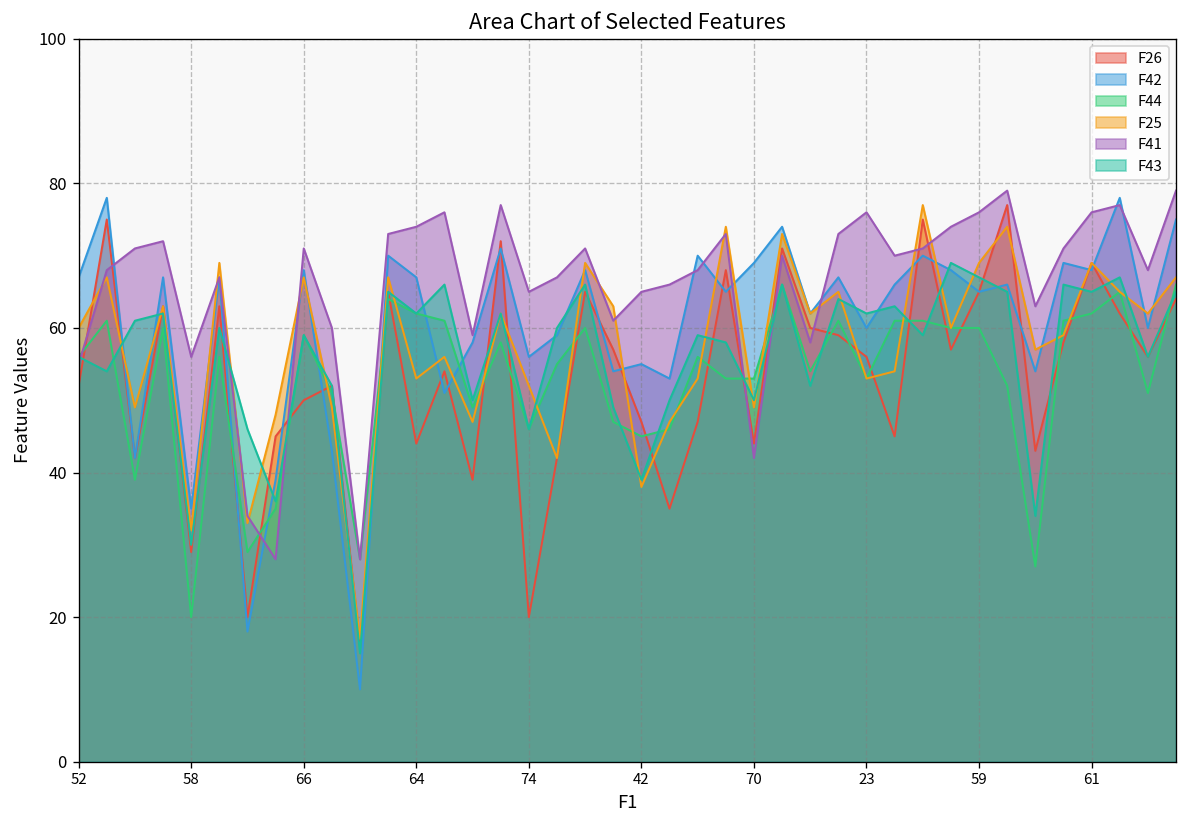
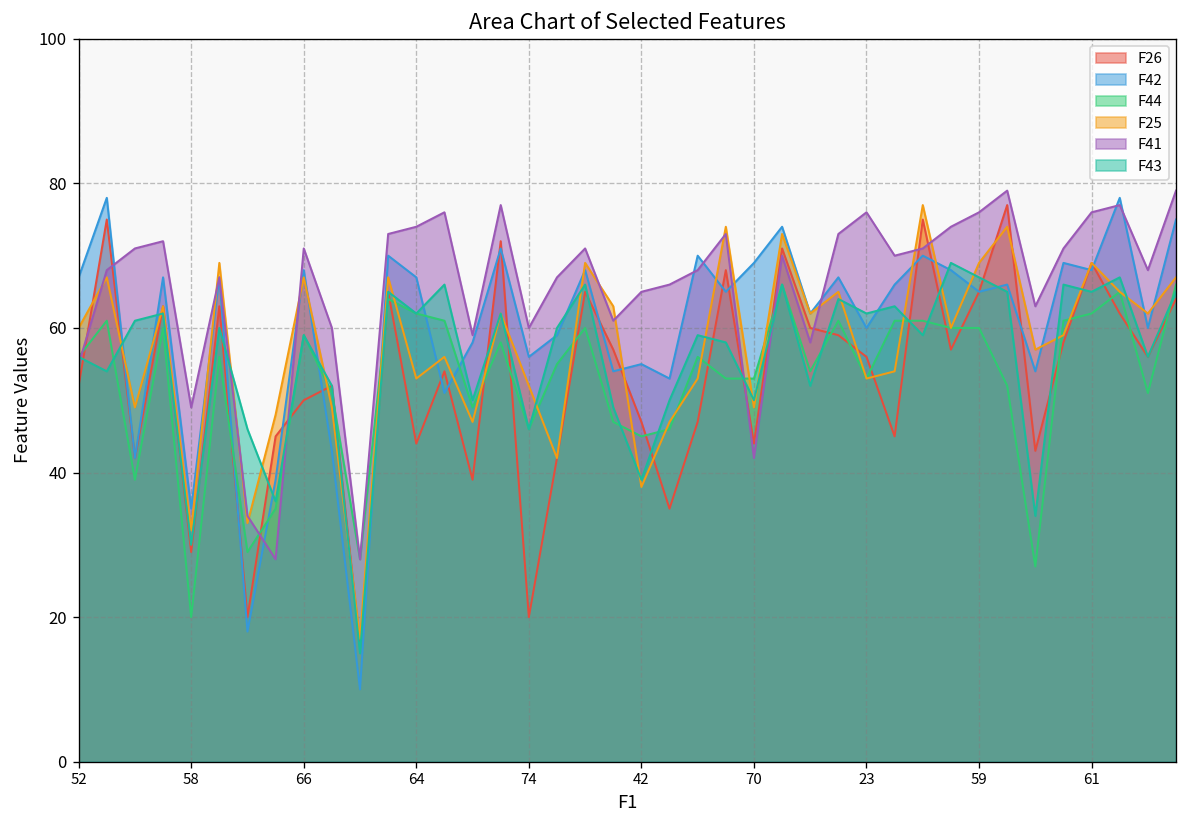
F41, 58: 56 -> 49
F41, 74: 65 -> 60
